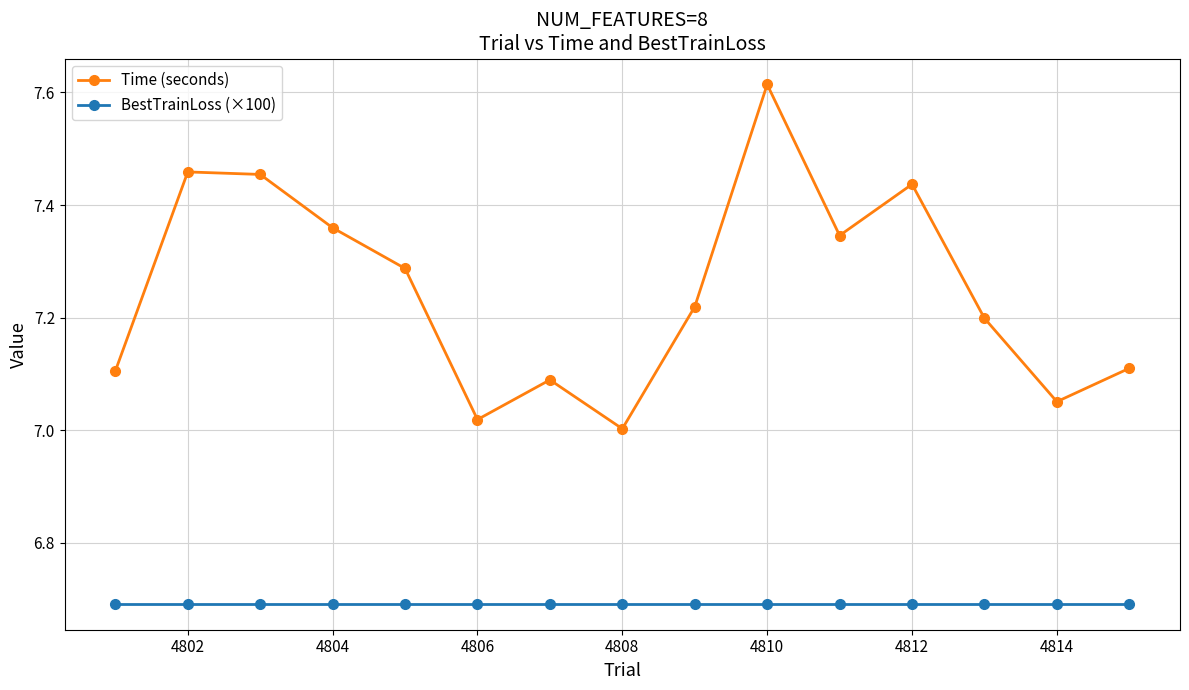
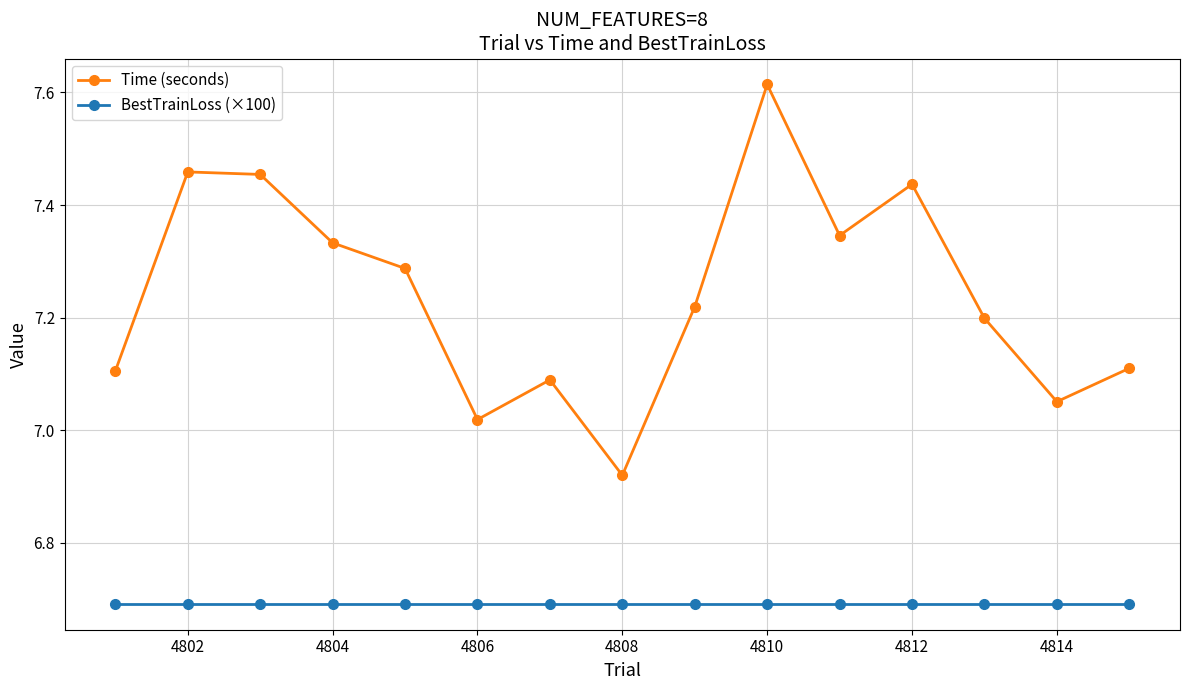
Time (seconds), 4804: 7.36 -> 7.33
Time (seconds), 4808: 7.00 -> 6.92
